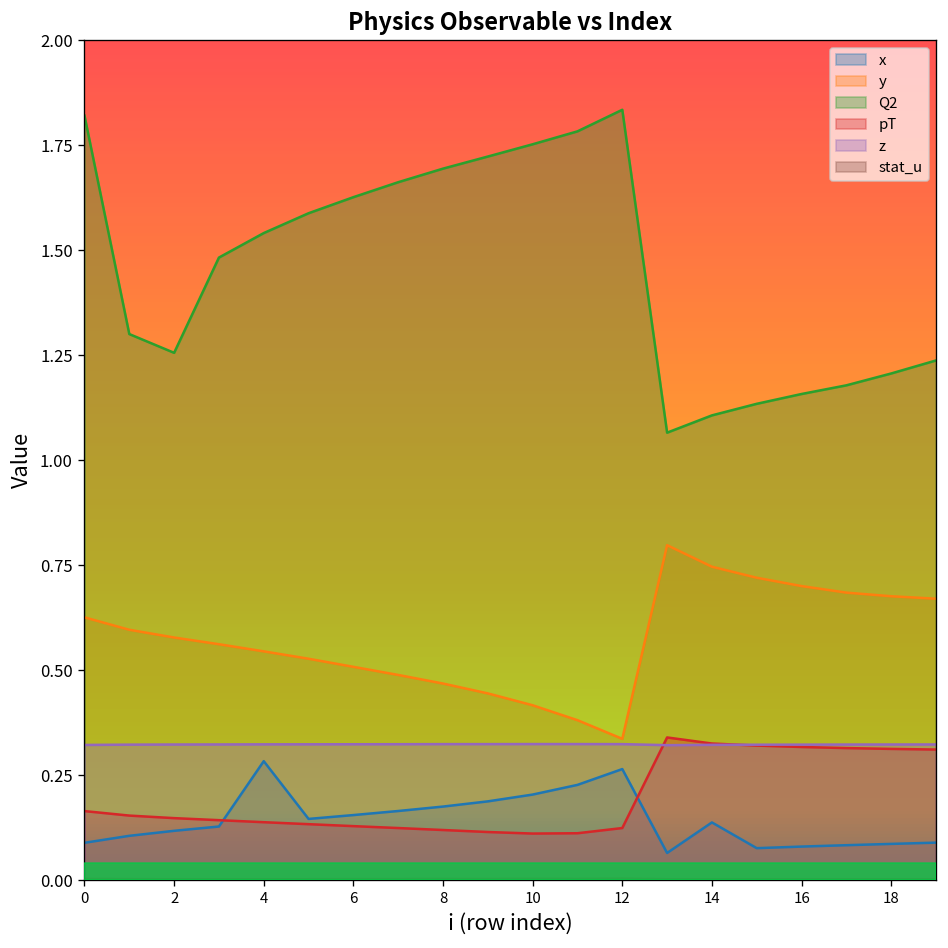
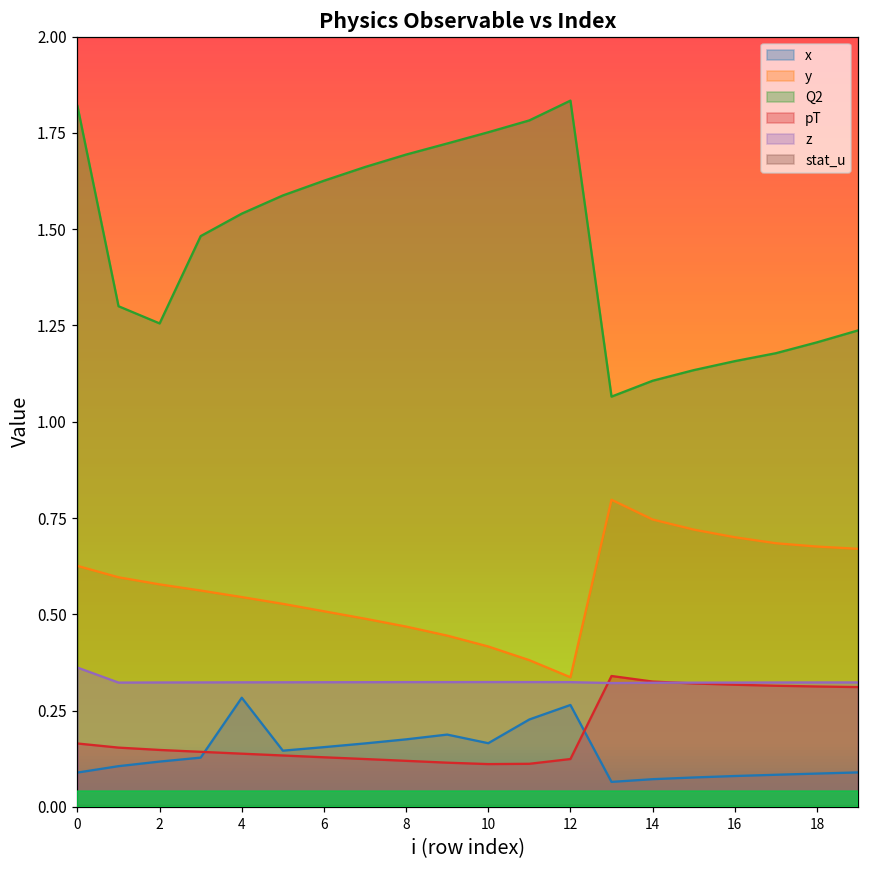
z, 0: 0.32 -> 0.36
x, 10: 0.20 -> 0.17
x, 14: 0.14 -> 0.07
